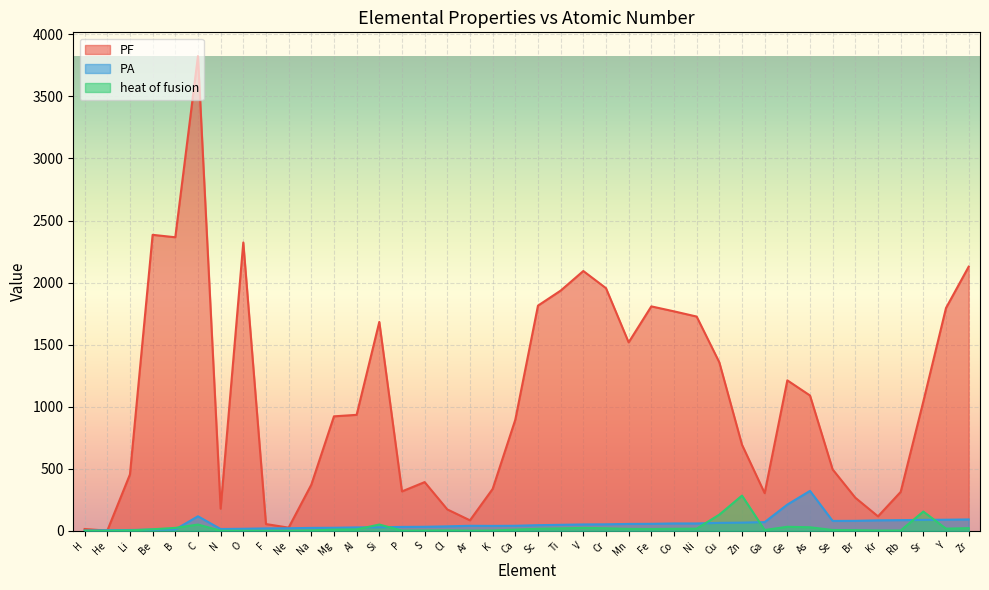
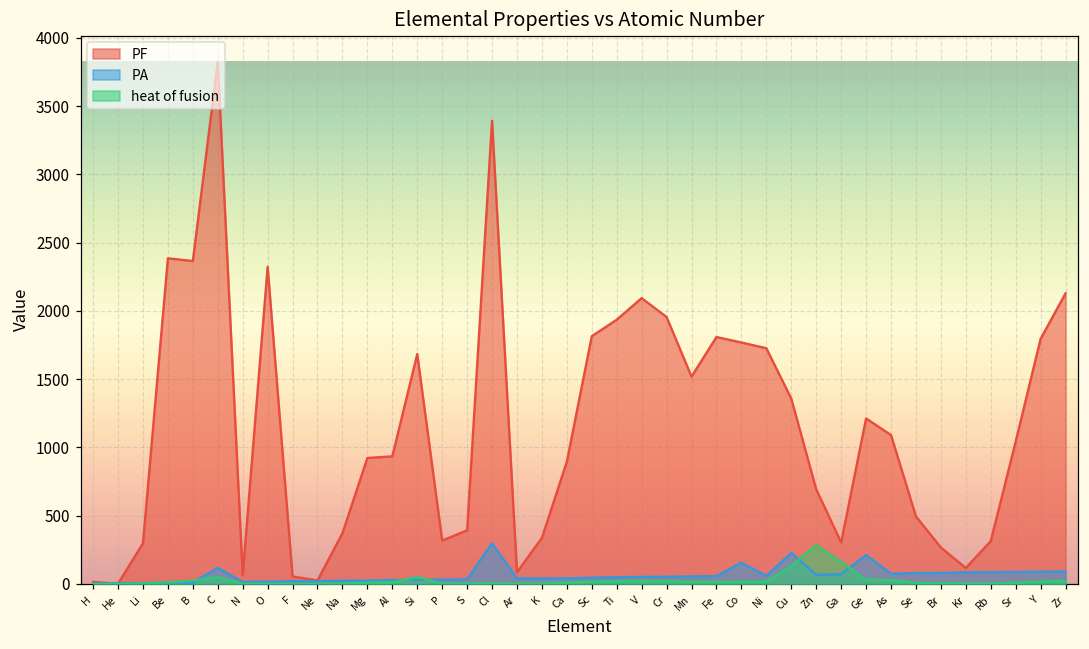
PF, Li: 450 -> 300
PF, N: 180 -> 60
PF, Cl: 170 -> 3390
PA, Cl: 40 -> 300
PA, Co: 60 -> 160
PA, Cu: 60 -> 230
heat of fusion, Ga: 10 -> 160
PA, As: 320 -> 70
heat of fusion, Sr: 150 -> 10
